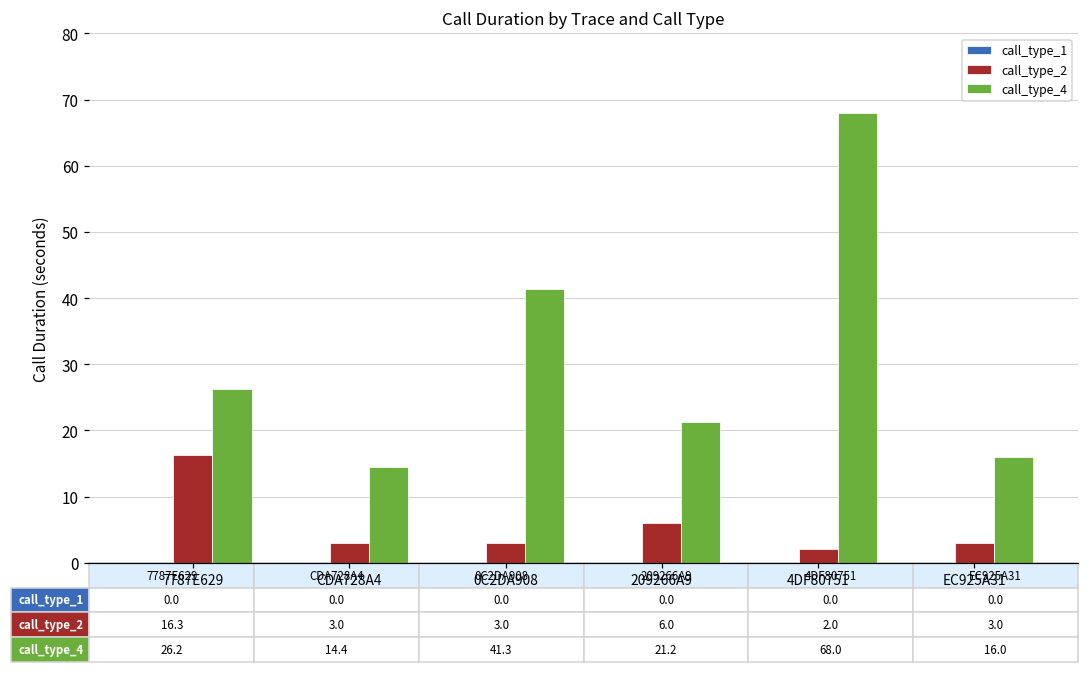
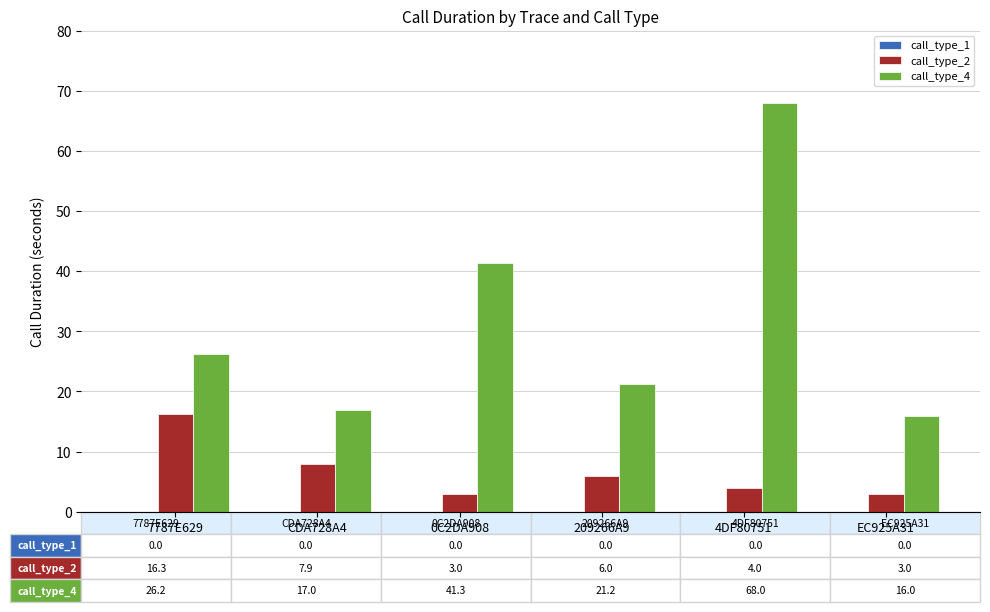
call_type_2, CDA728A4: 3.0 -> 7.9
call_type_4, CDA728A4: 14.4 -> 17.0
call_type_2, 4DF80751: 2.0 -> 4.0
